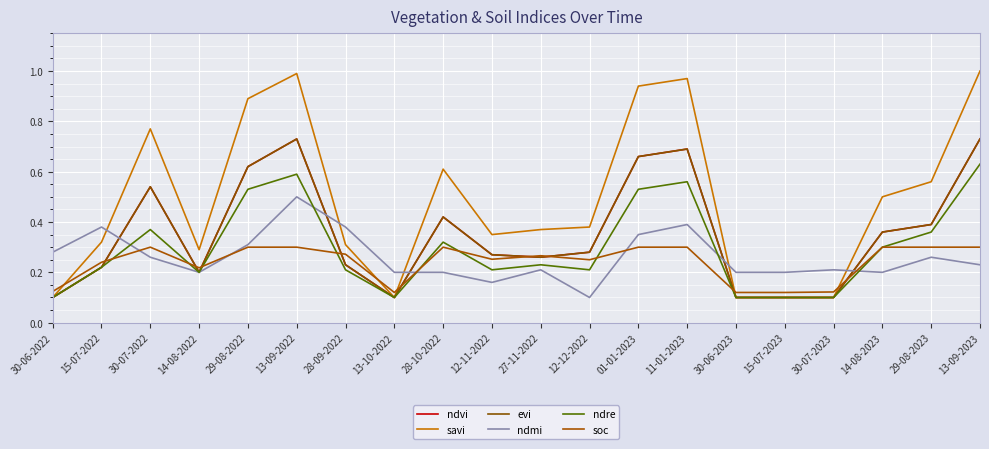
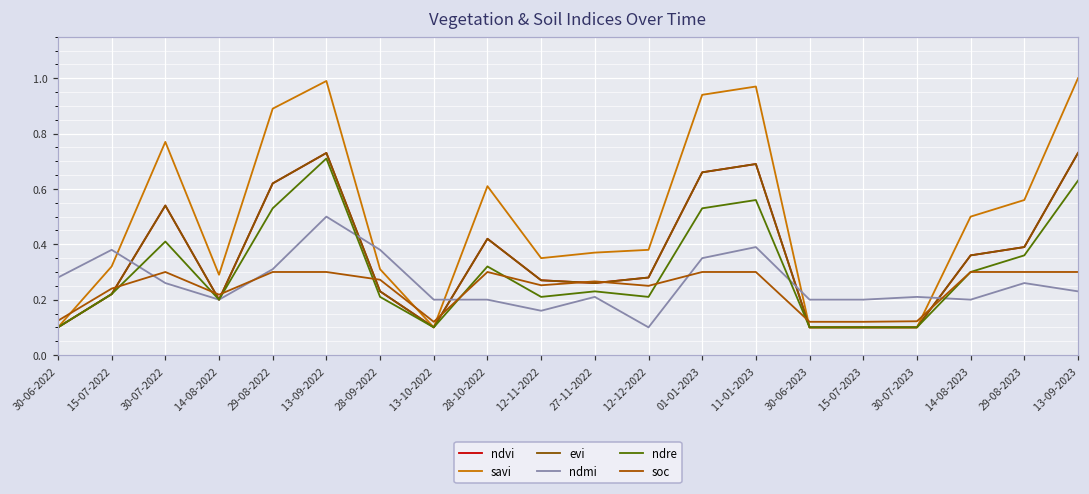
ndre, 30-07-2022: 0.37 -> 0.41
ndre, 13-09-2022: 0.59 -> 0.71
